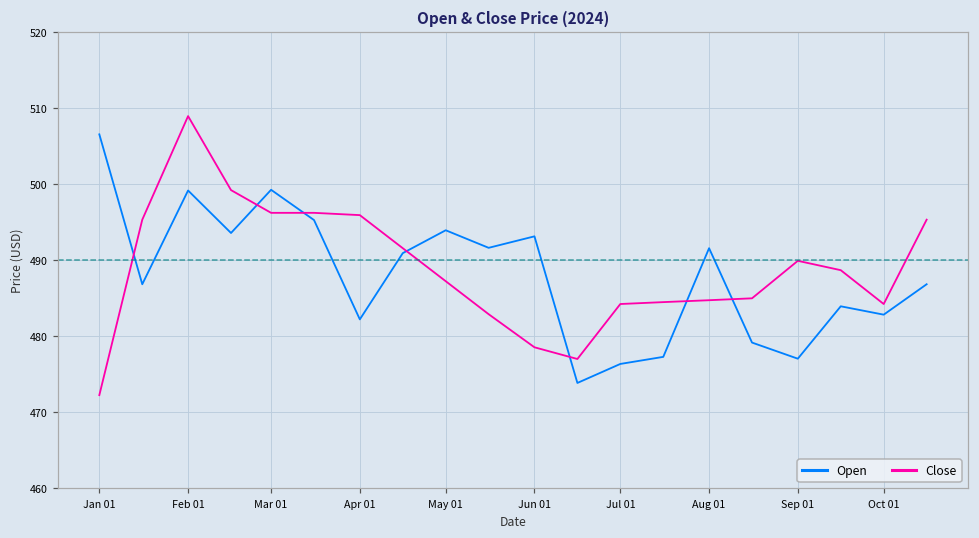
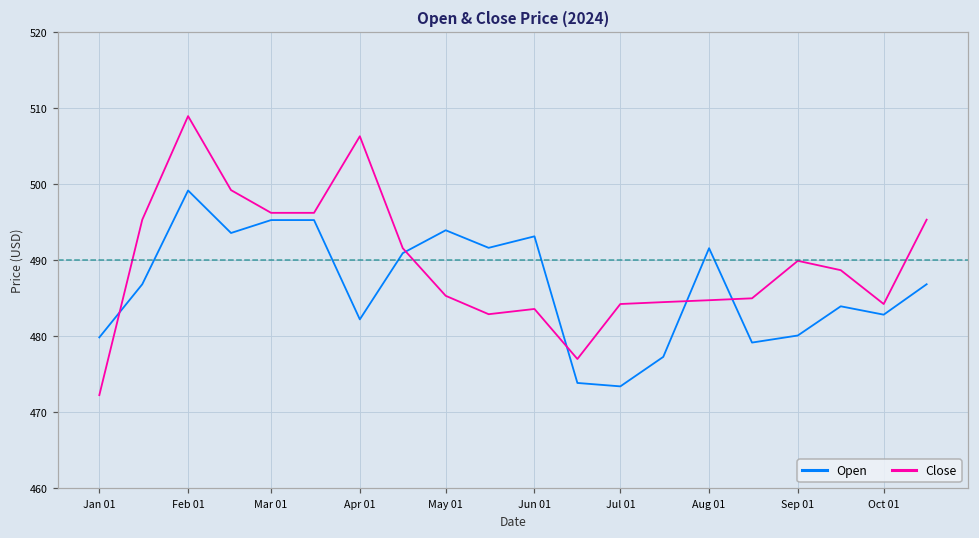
Open, Jan 01: 507 -> 480
Open, Mar 01: 499 -> 495
Close, Apr 01: 496 -> 506
Close, May 01: 487 -> 485
Close, Jun 01: 479 -> 484
Open, Jul 01: 476 -> 473
Open, Sep 01: 477 -> 480
